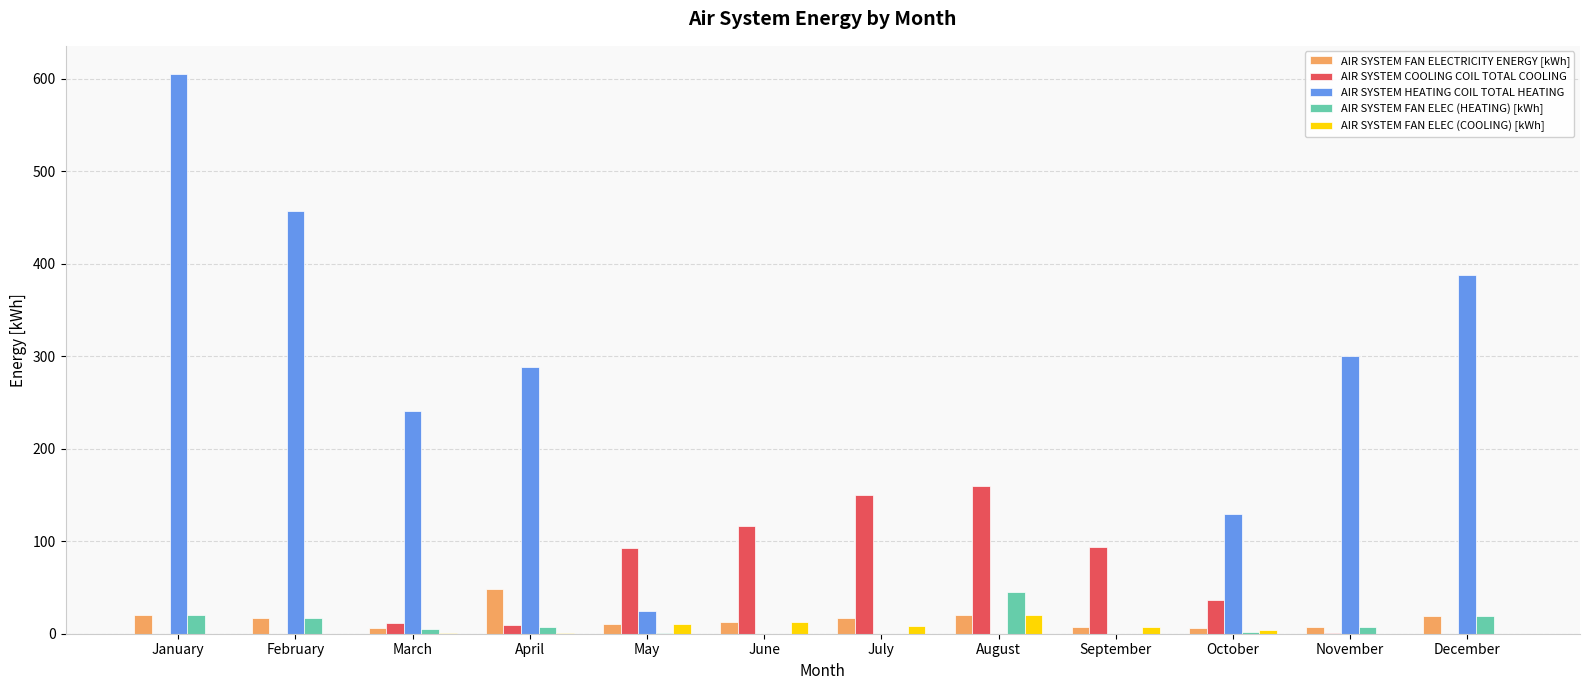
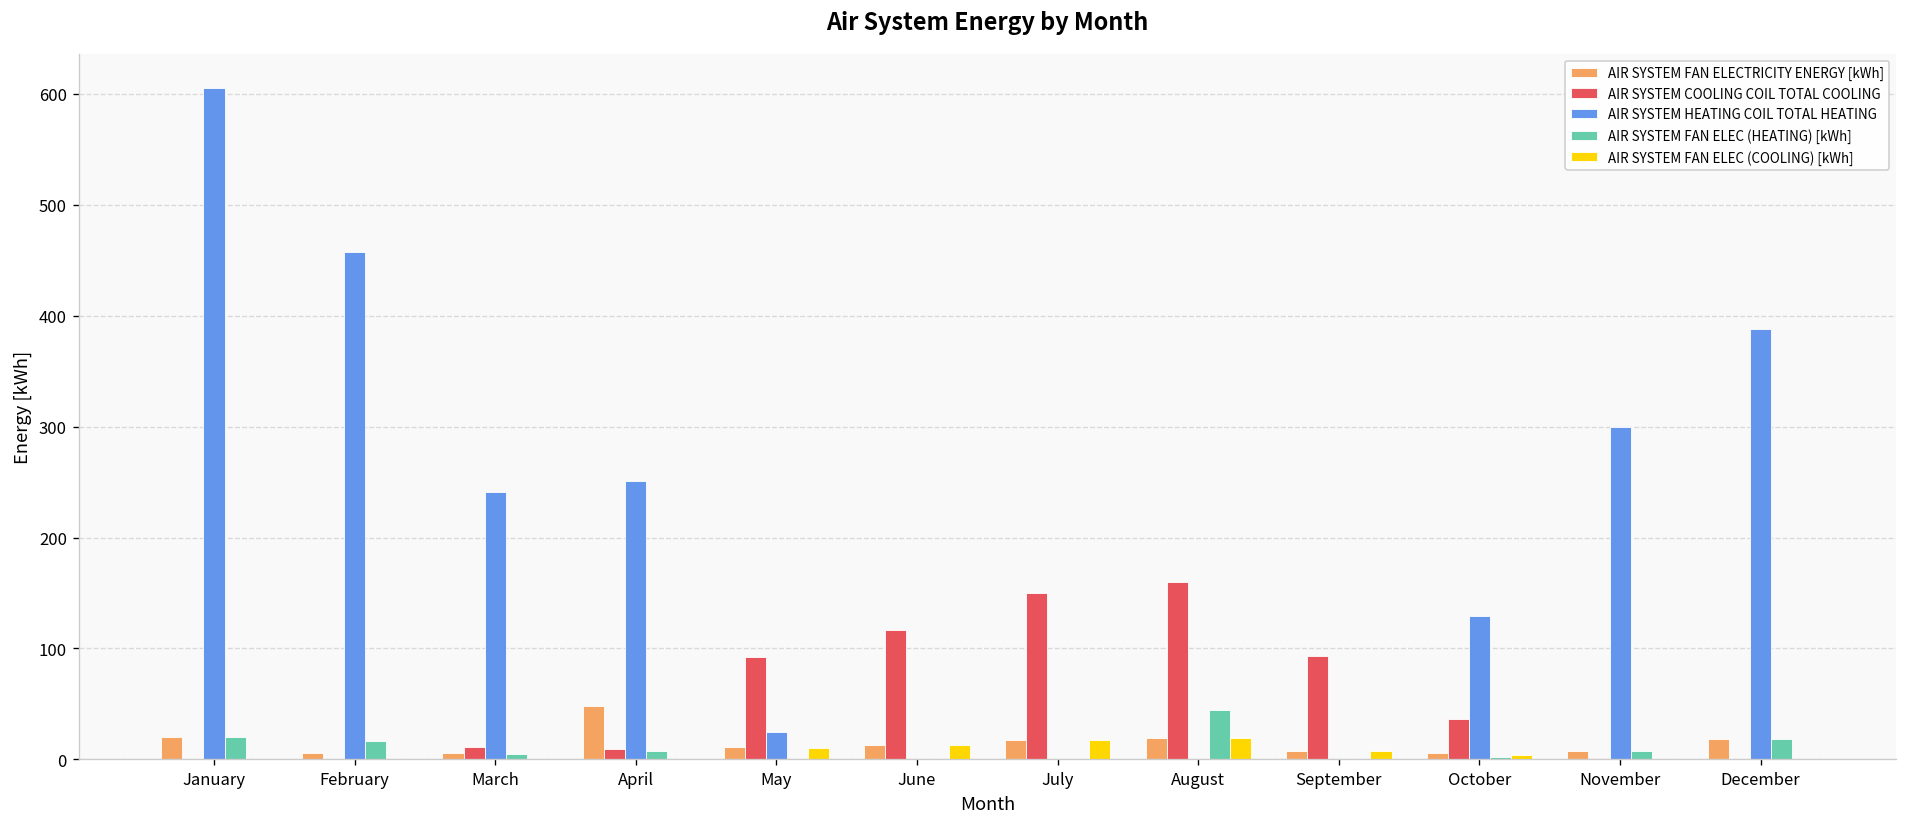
AIR SYSTEM FAN ELECTRICITY ENERGY [kWh], February: 20 -> 10
AIR SYSTEM HEATING COIL TOTAL HEATING, April: 290 -> 250
AIR SYSTEM FAN ELEC (COOLING) [kWh], July: 10 -> 20
